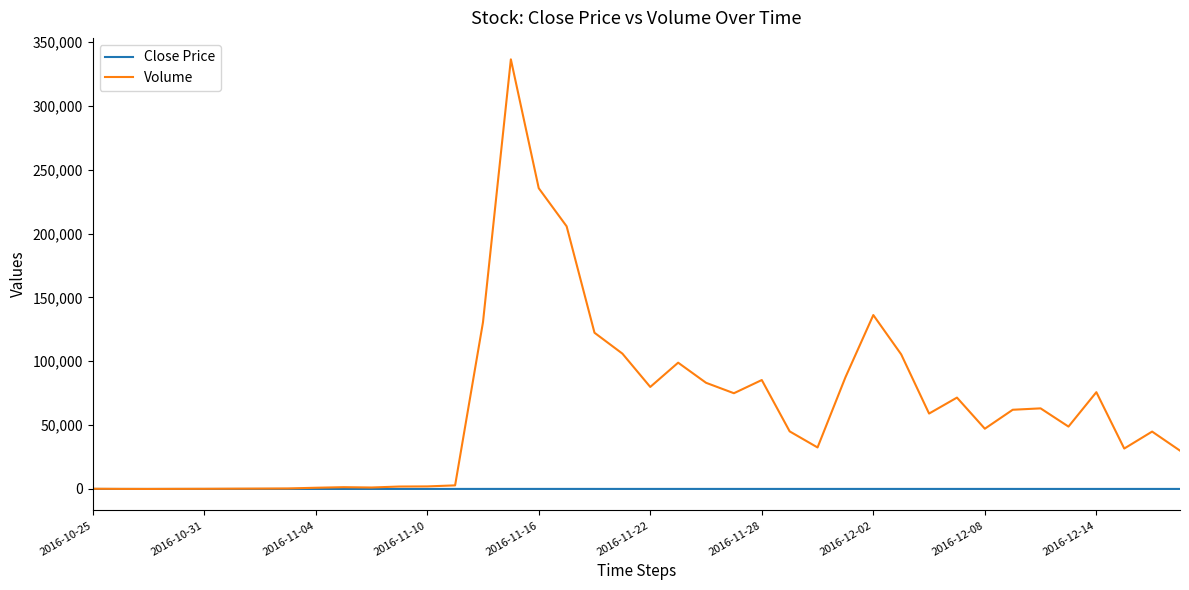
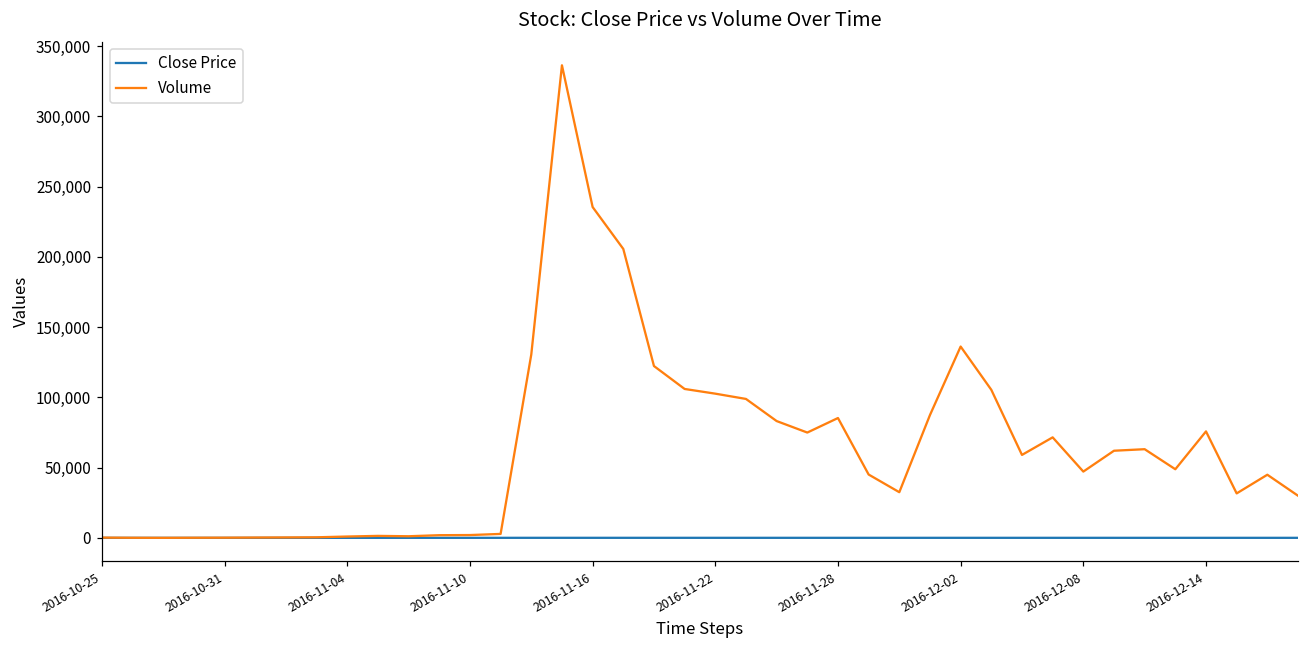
Volume, 2016-11-22: 80,000 -> 103,000
